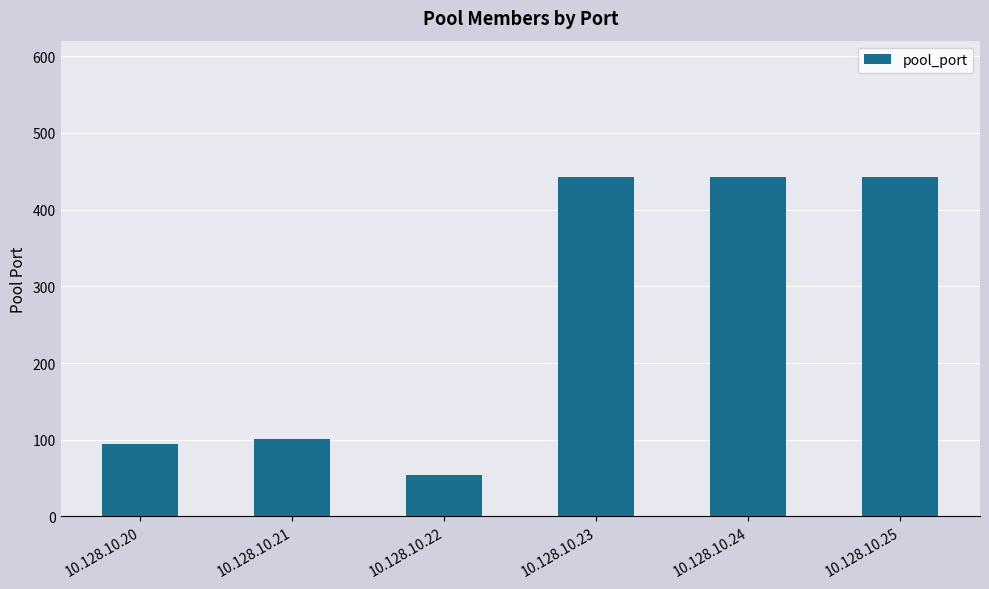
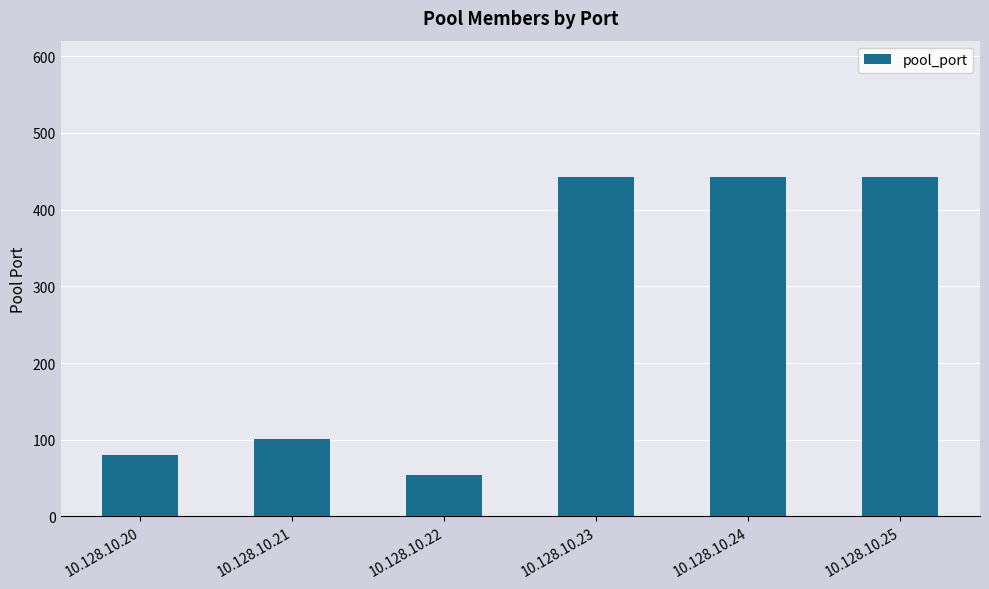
10.128.10.20: 90 -> 80
